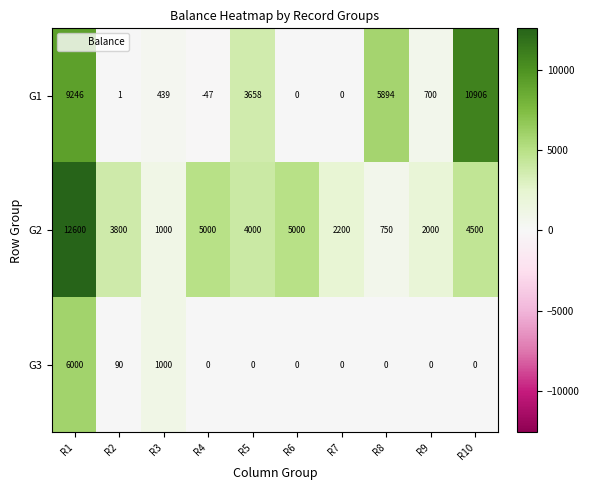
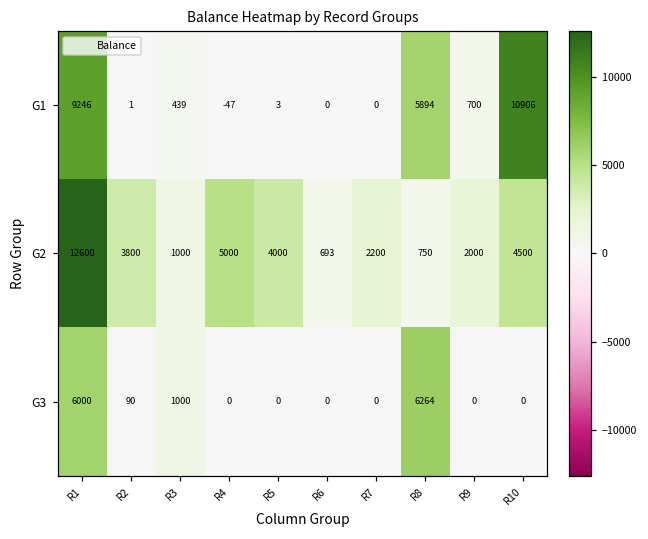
G1, R5: 3658 -> 3
G2, R6: 5000 -> 693
G3, R8: 0 -> 6264
